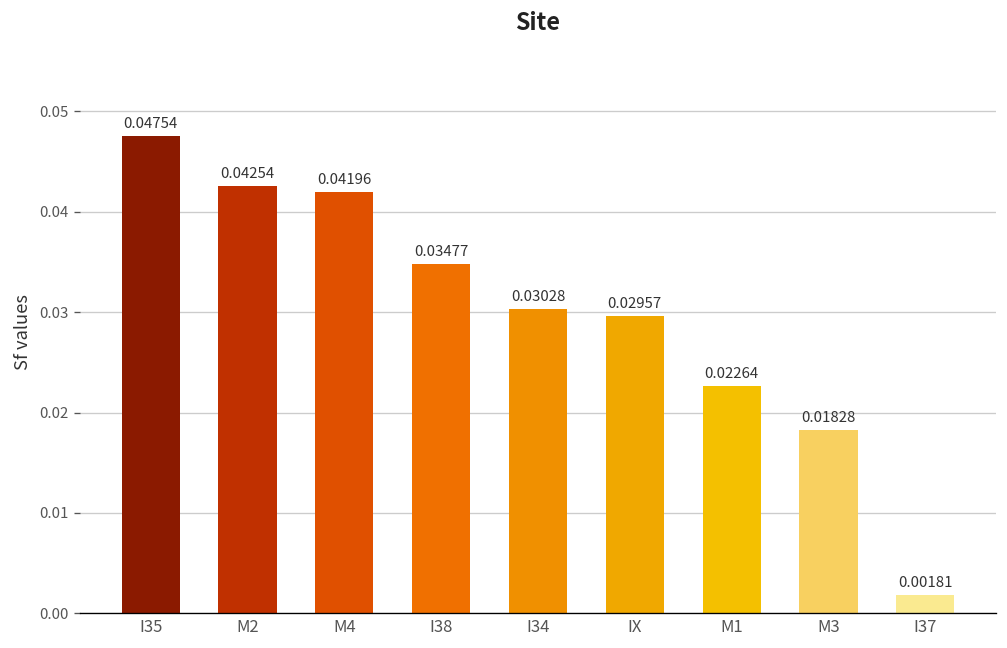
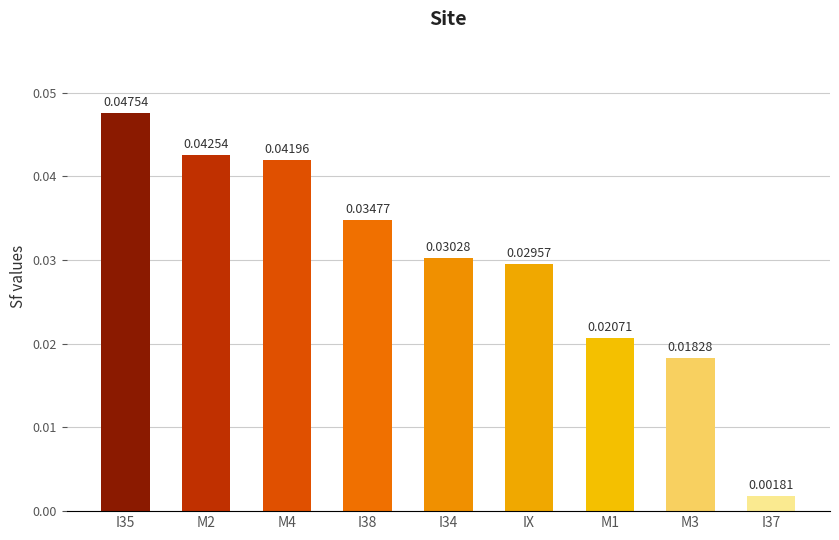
M1: 0.02264 -> 0.02071
